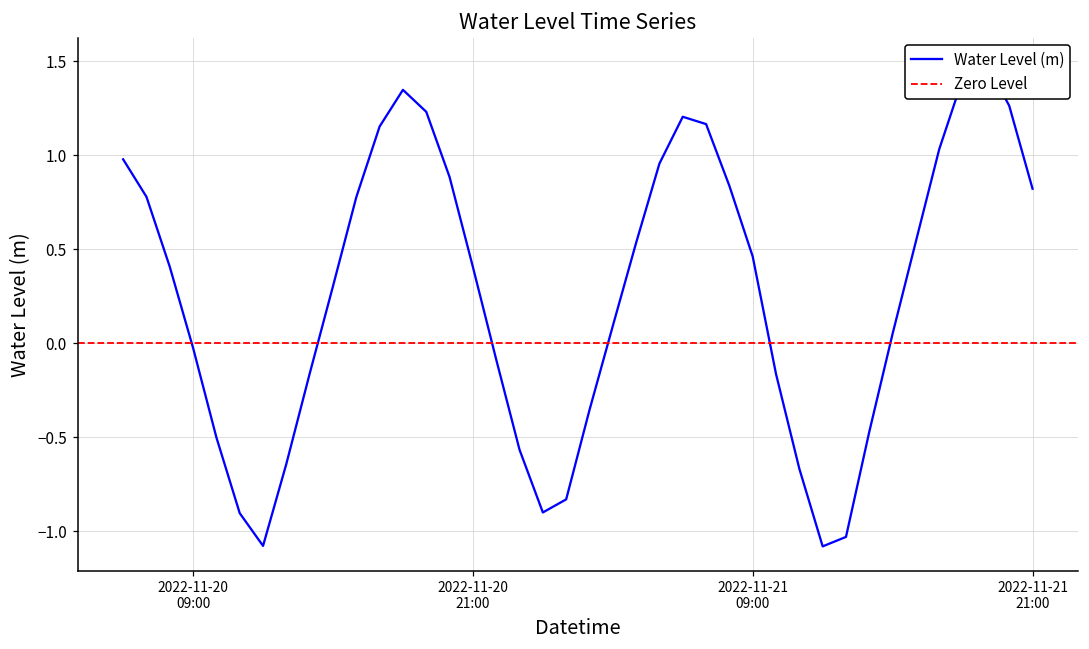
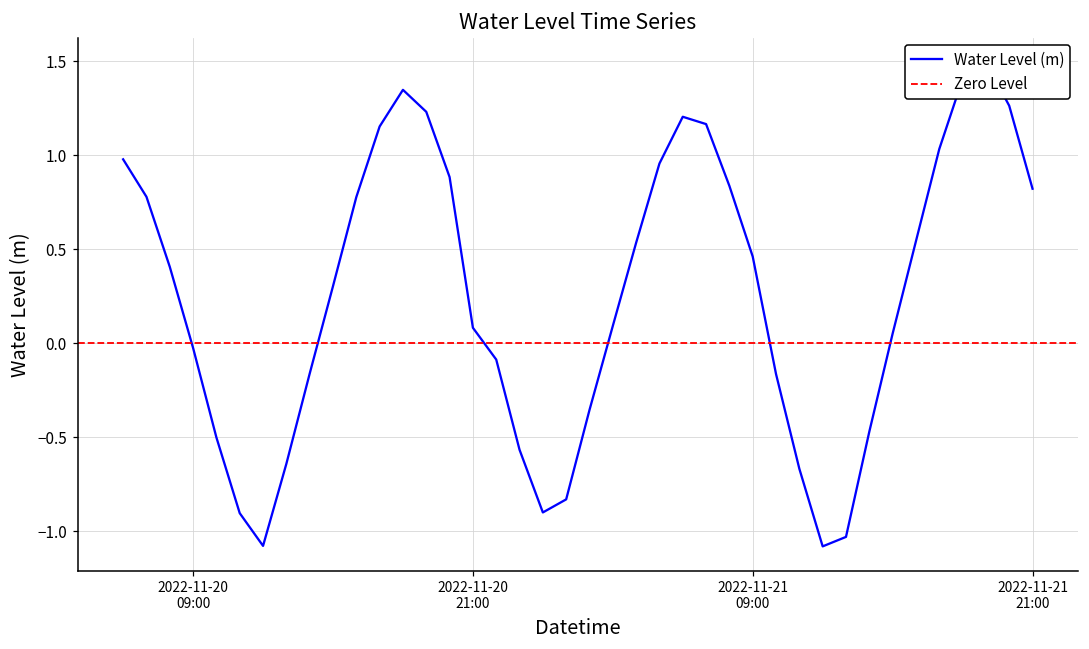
2022-11-20 21:00: 0.41 -> 0.08
